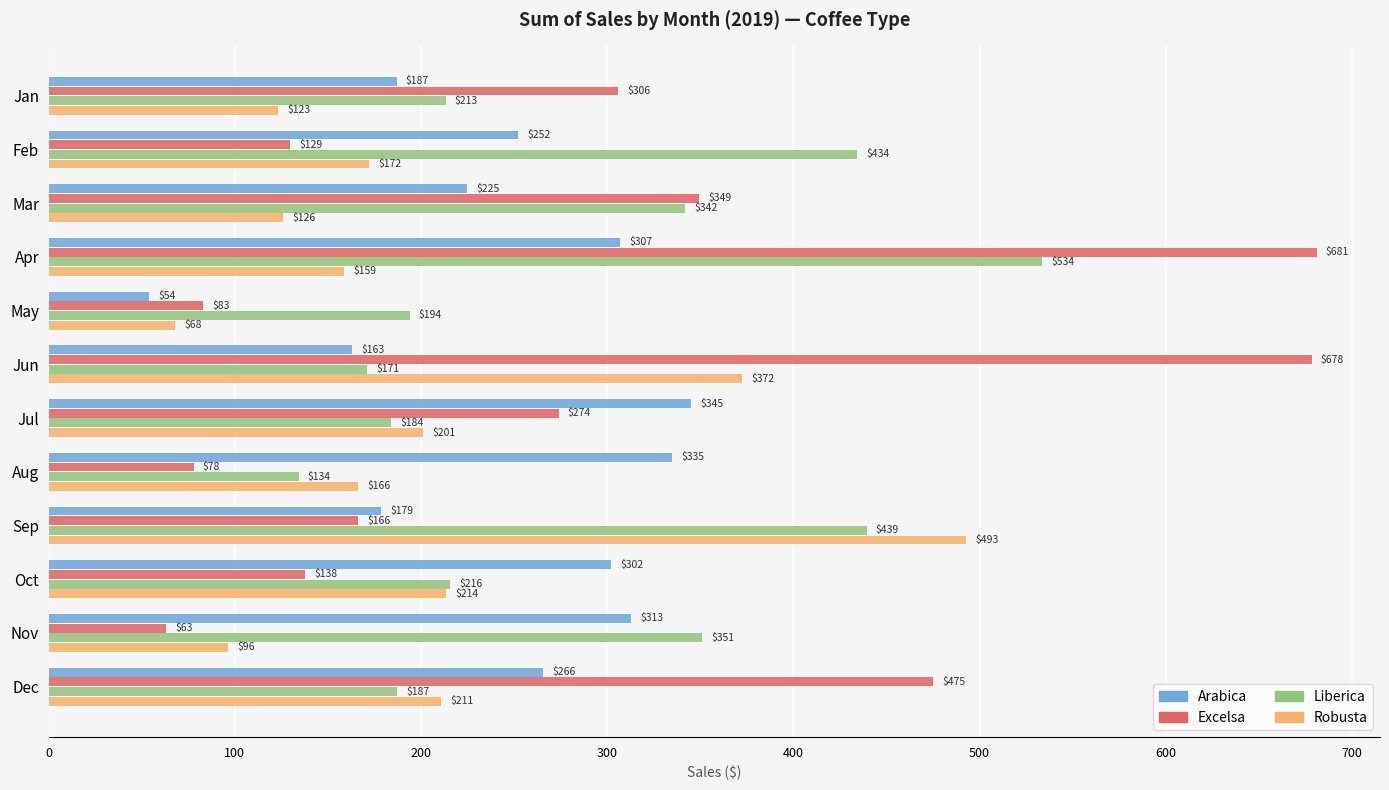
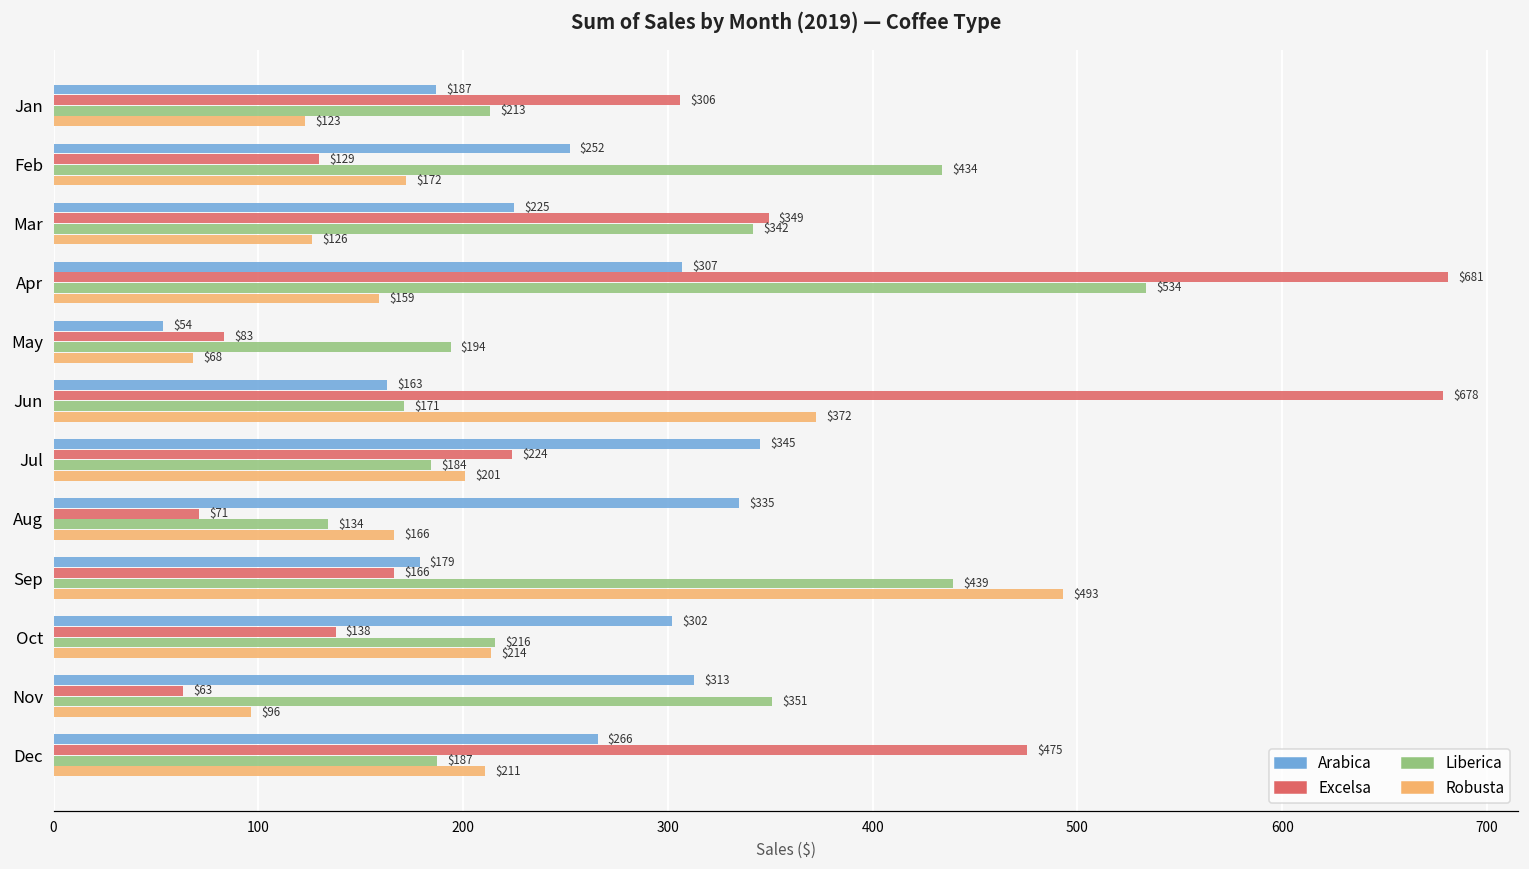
Excelsa, Jul: $274 -> $224
Excelsa, Aug: $78 -> $71
